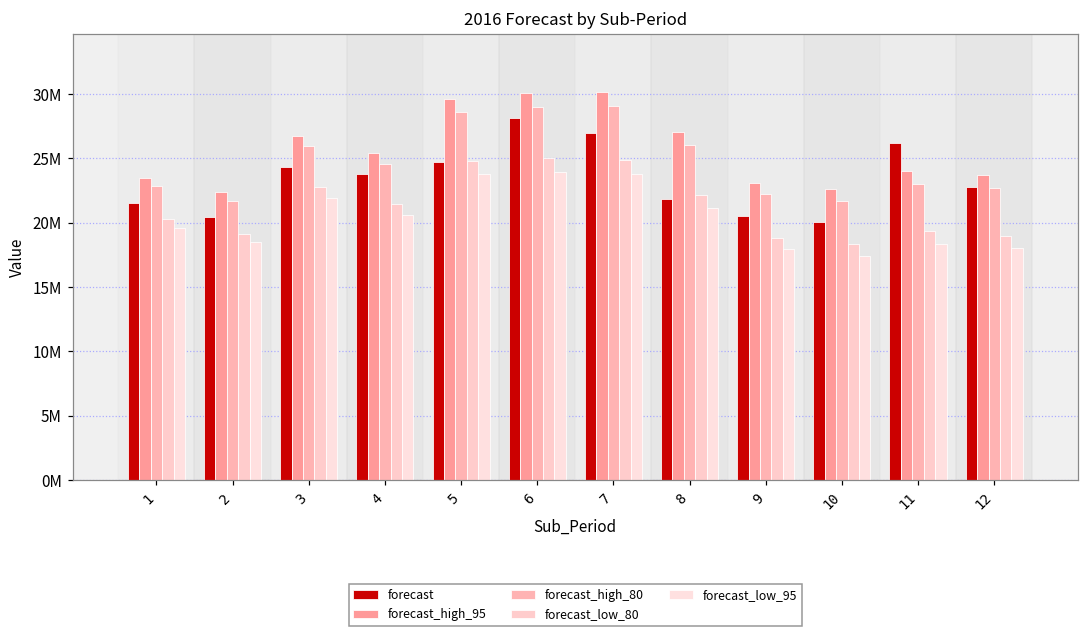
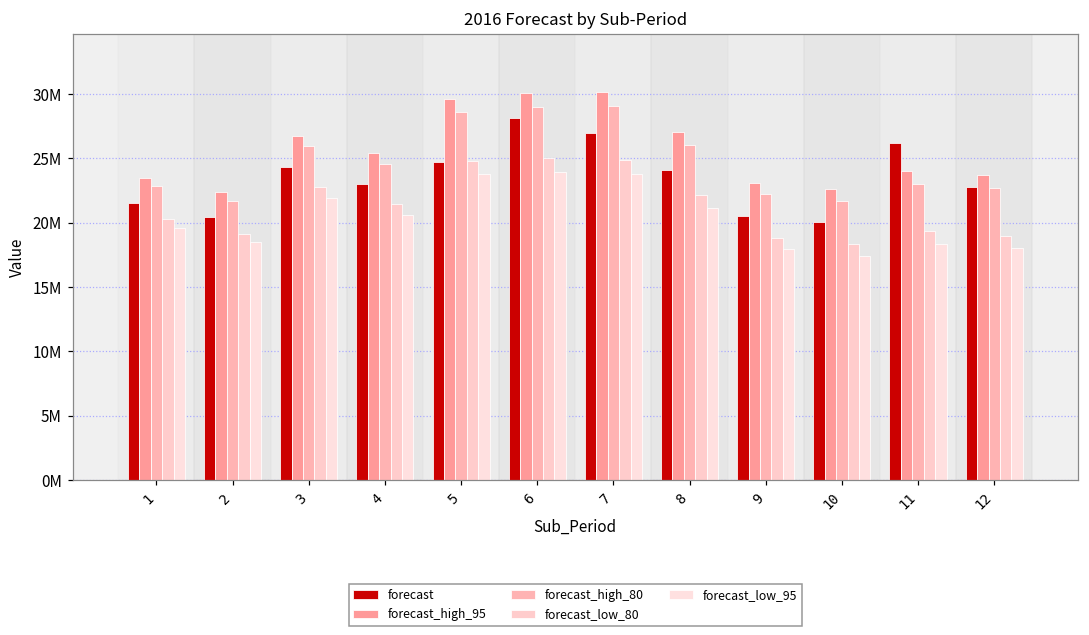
forecast, 4: 23700000 -> 23000000
forecast, 8: 21900000 -> 24100000
